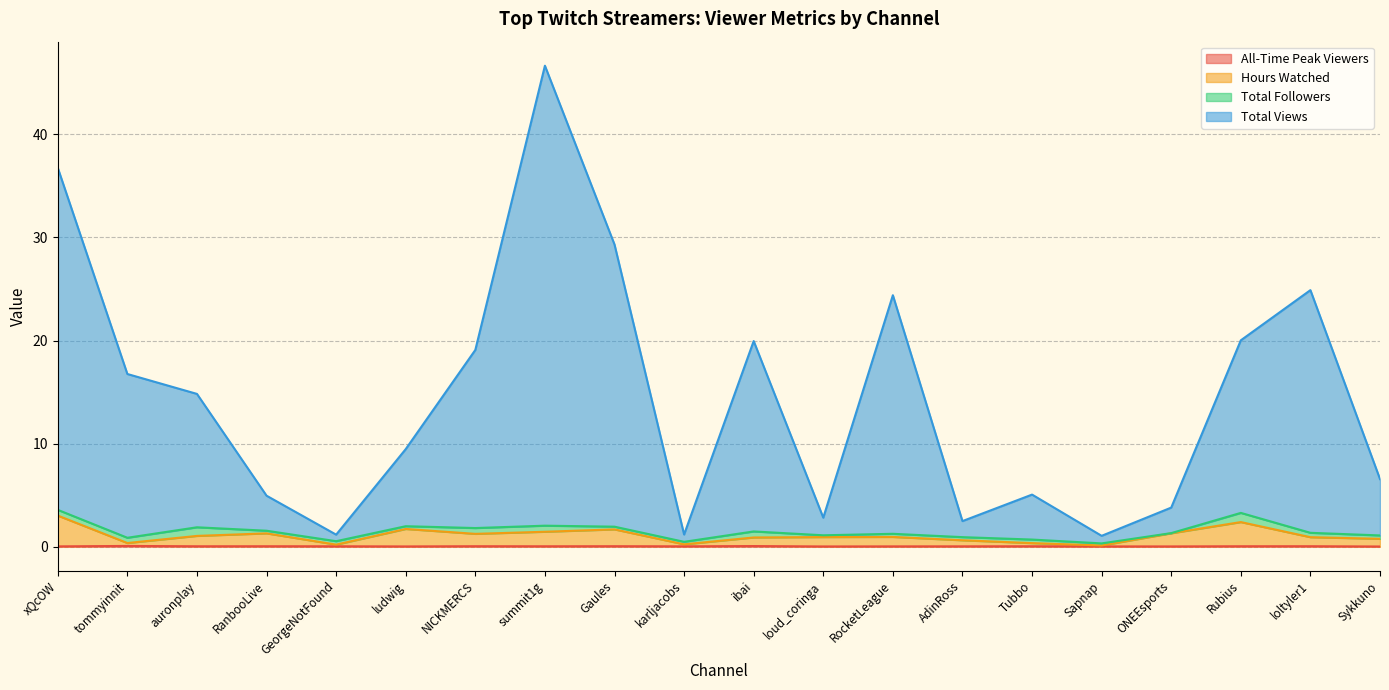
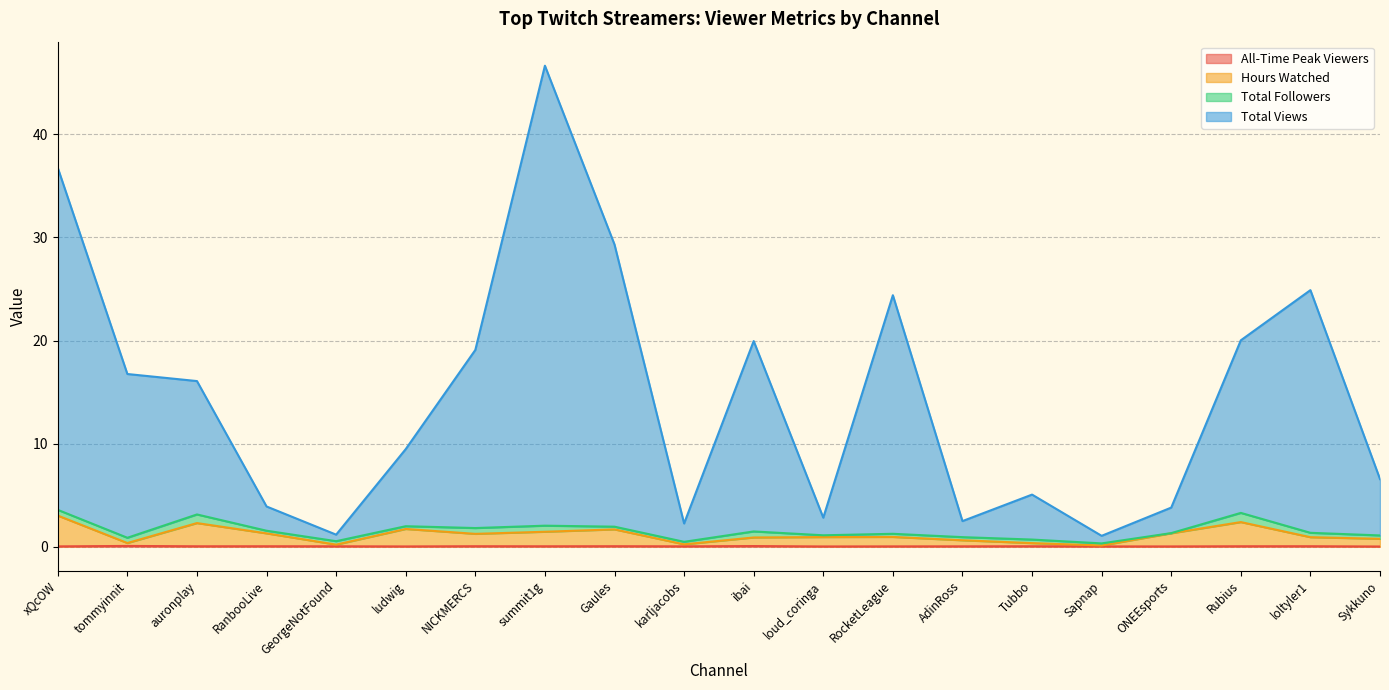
Hours Watched, auronplay: 1.0 -> 2.3
Total Views, RanbooLive: 3.4 -> 2.4
Total Views, karljacobs: 0.7 -> 1.8
